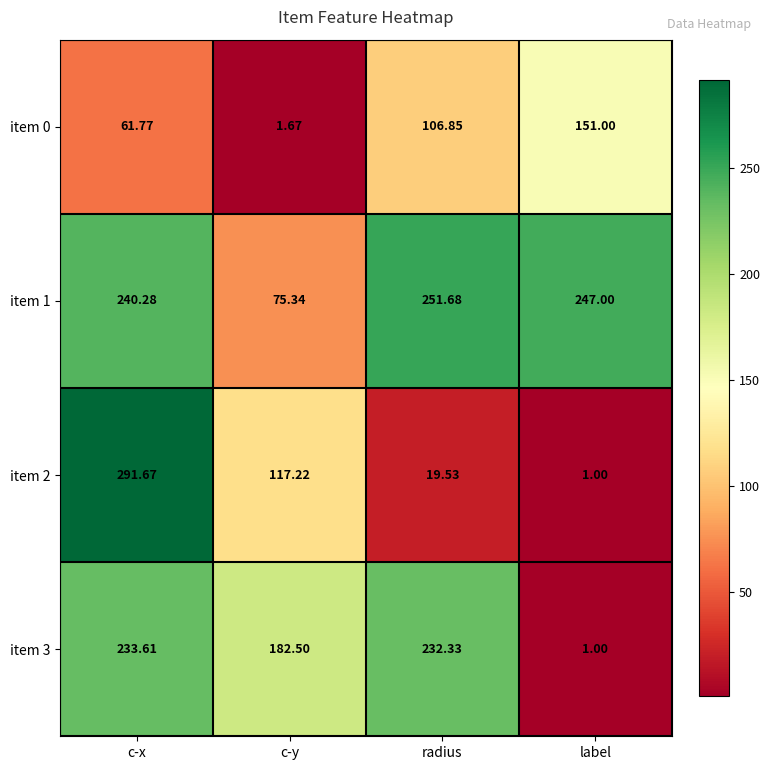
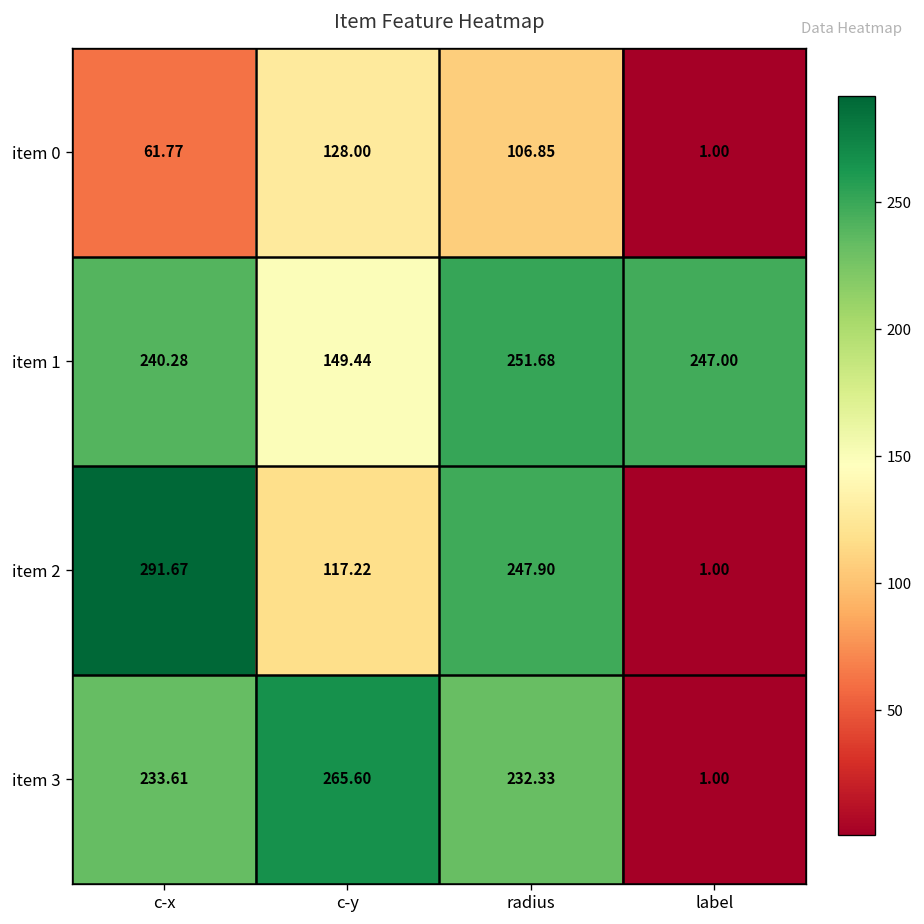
item 0, c-y: 1.67 -> 128.00
item 0, label: 151.00 -> 1.00
item 1, c-y: 75.34 -> 149.44
item 2, radius: 19.53 -> 247.90
item 3, c-y: 182.50 -> 265.60
